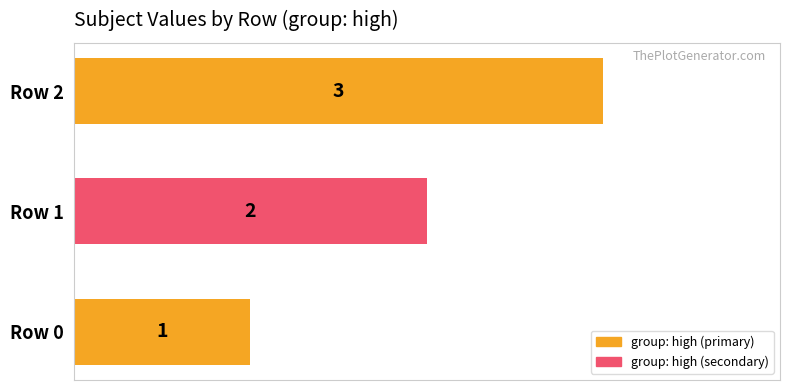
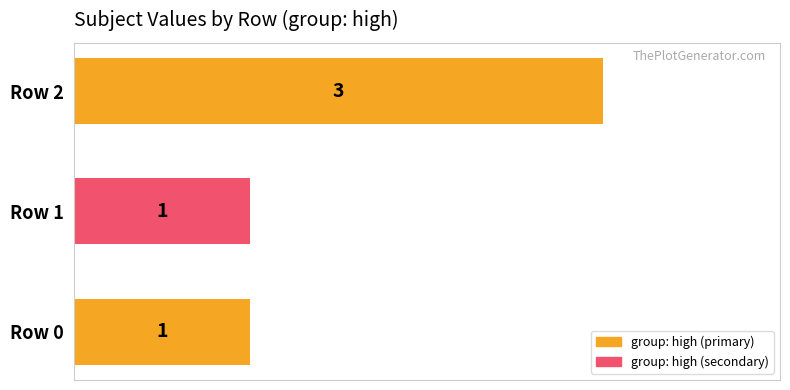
Row 1: 2 -> 1
